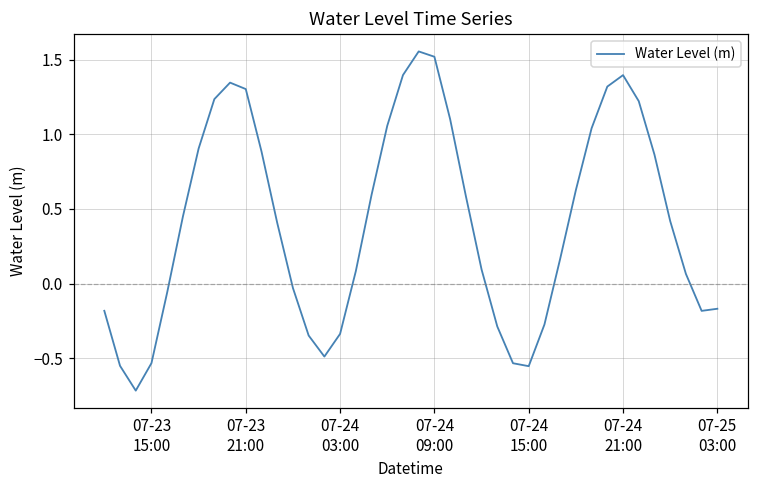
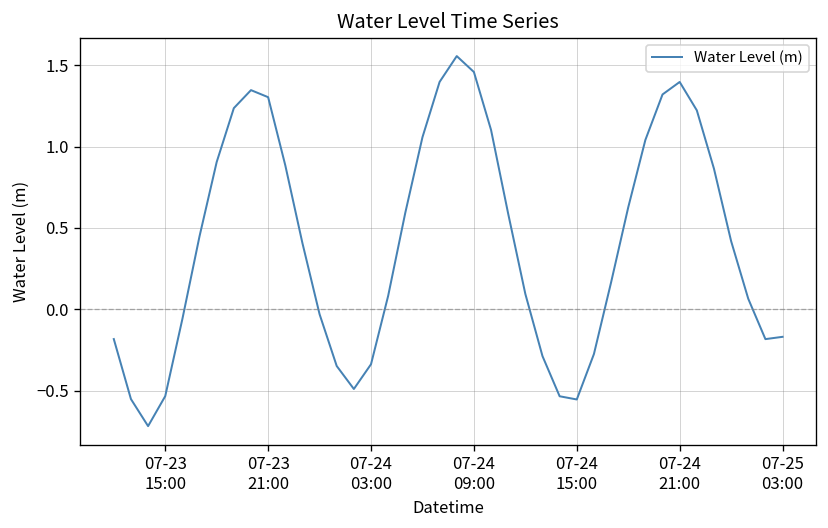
07-24 09:00: 1.52 -> 1.46
